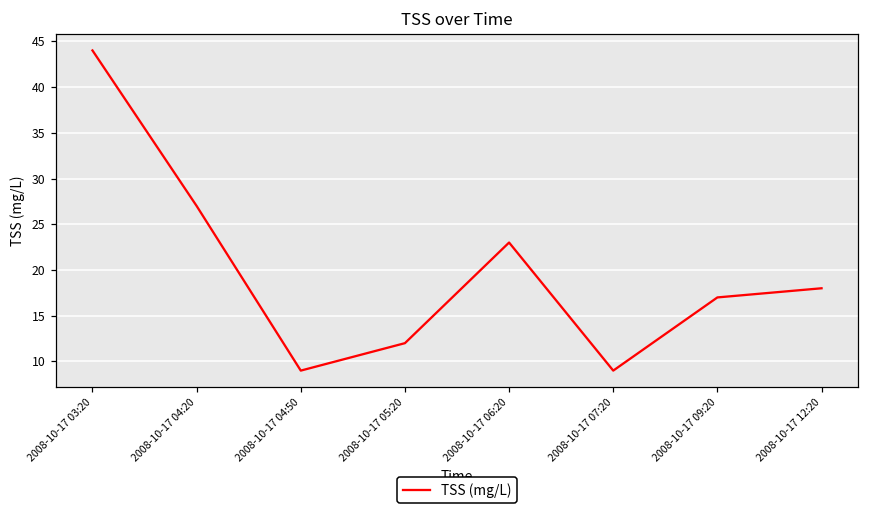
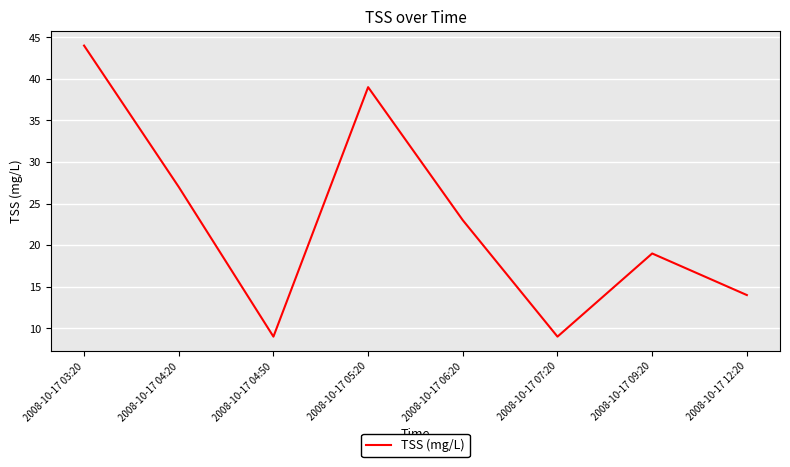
2008-10-17 05:20: 12 -> 39
2008-10-17 09:20: 17 -> 19
2008-10-17 12:20: 18 -> 14
